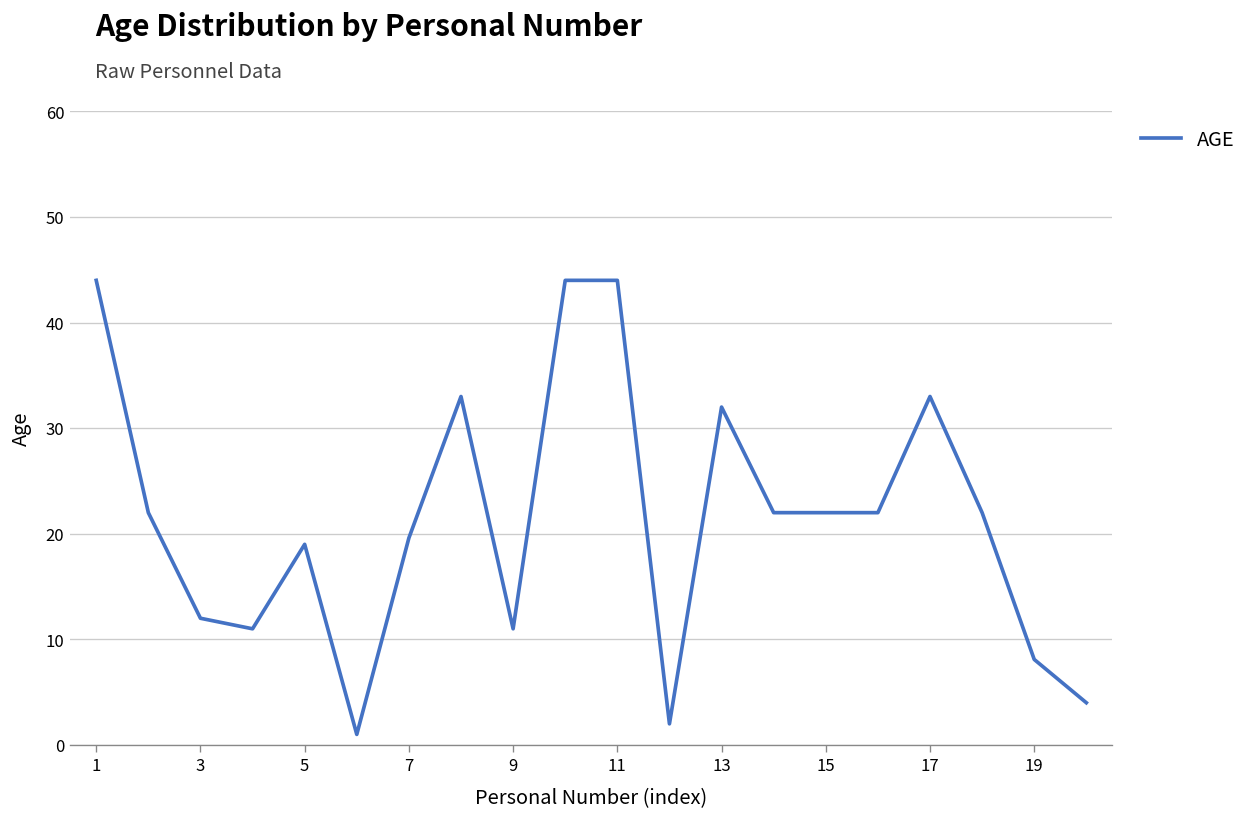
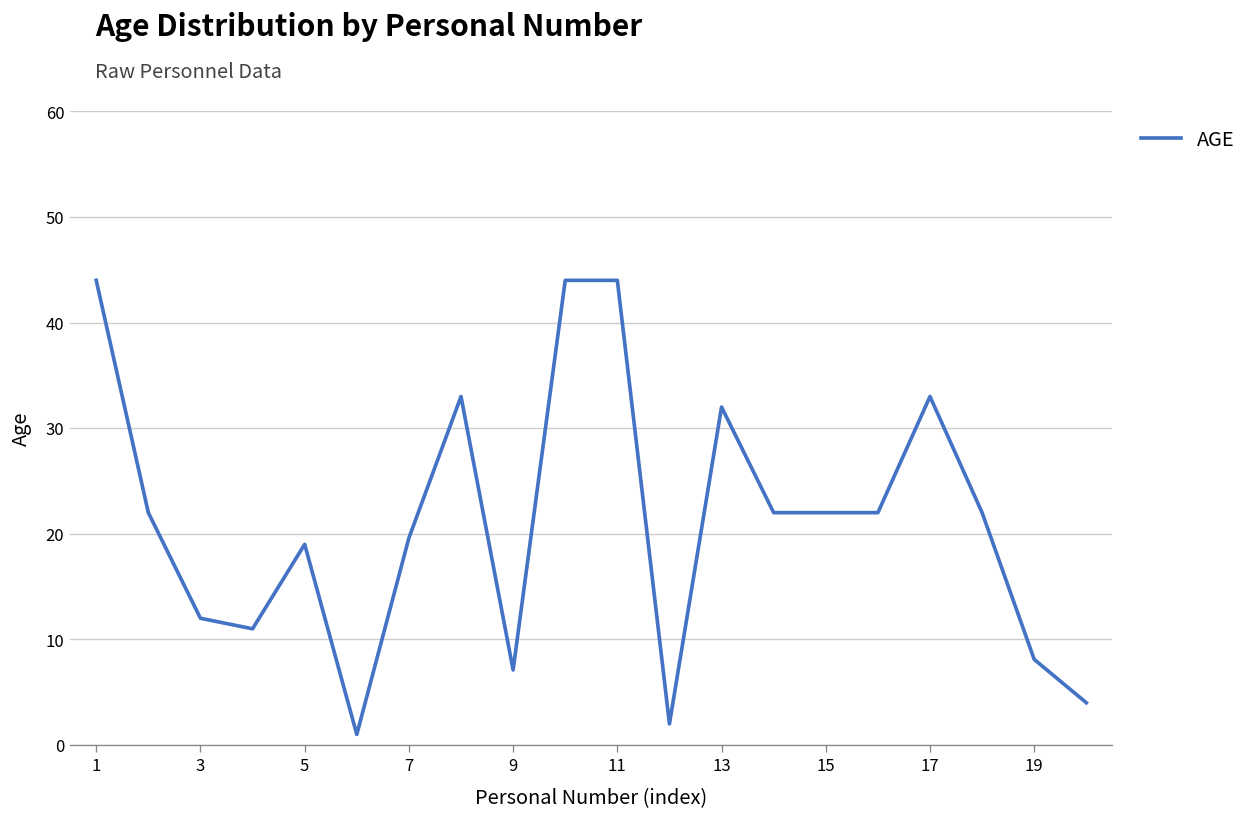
9: 11 -> 7
